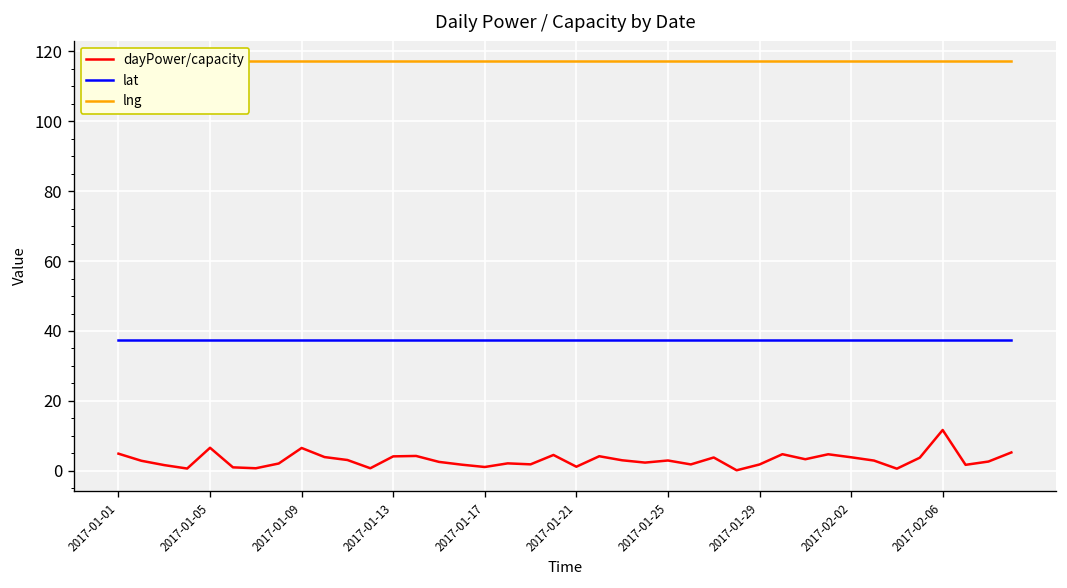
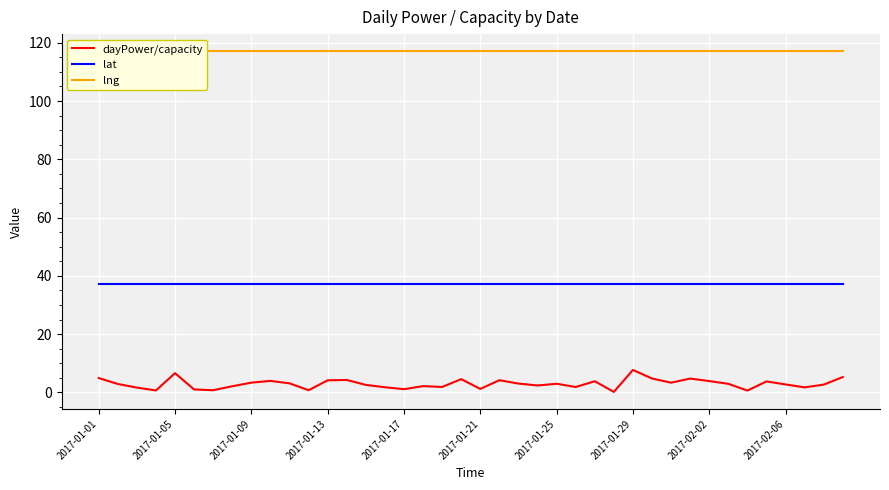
dayPower/capacity, 2017-01-09: 7 -> 3
dayPower/capacity, 2017-01-29: 2 -> 8
dayPower/capacity, 2017-02-06: 12 -> 3
